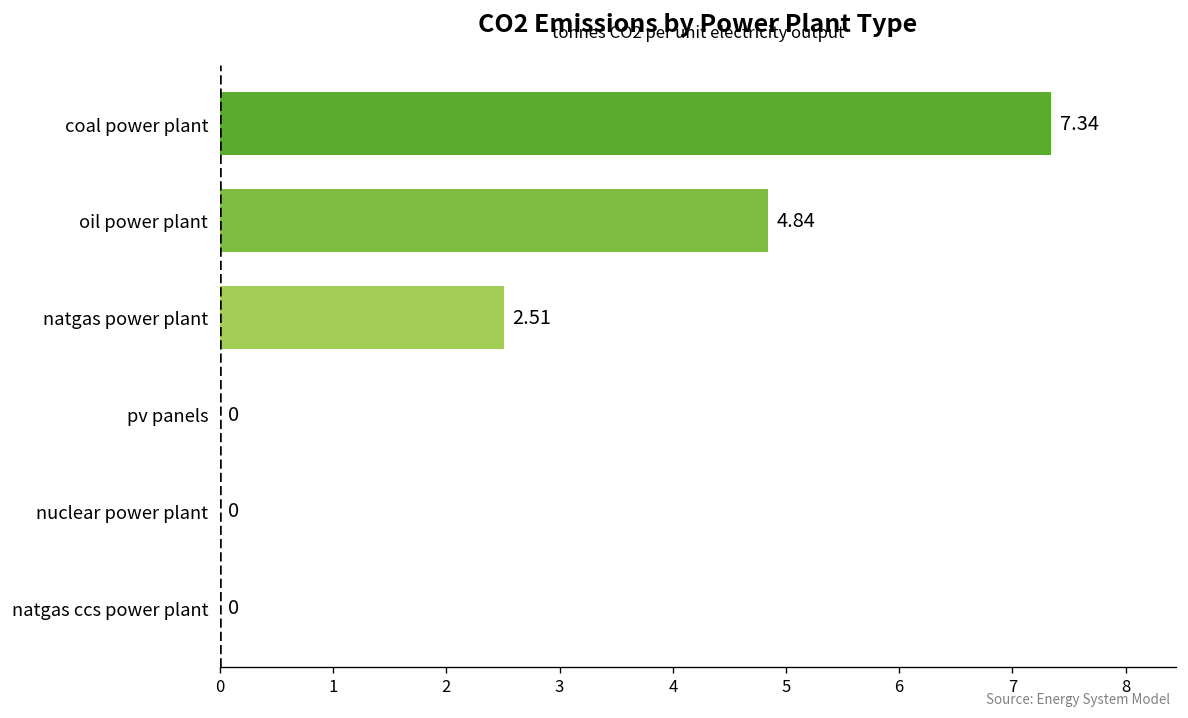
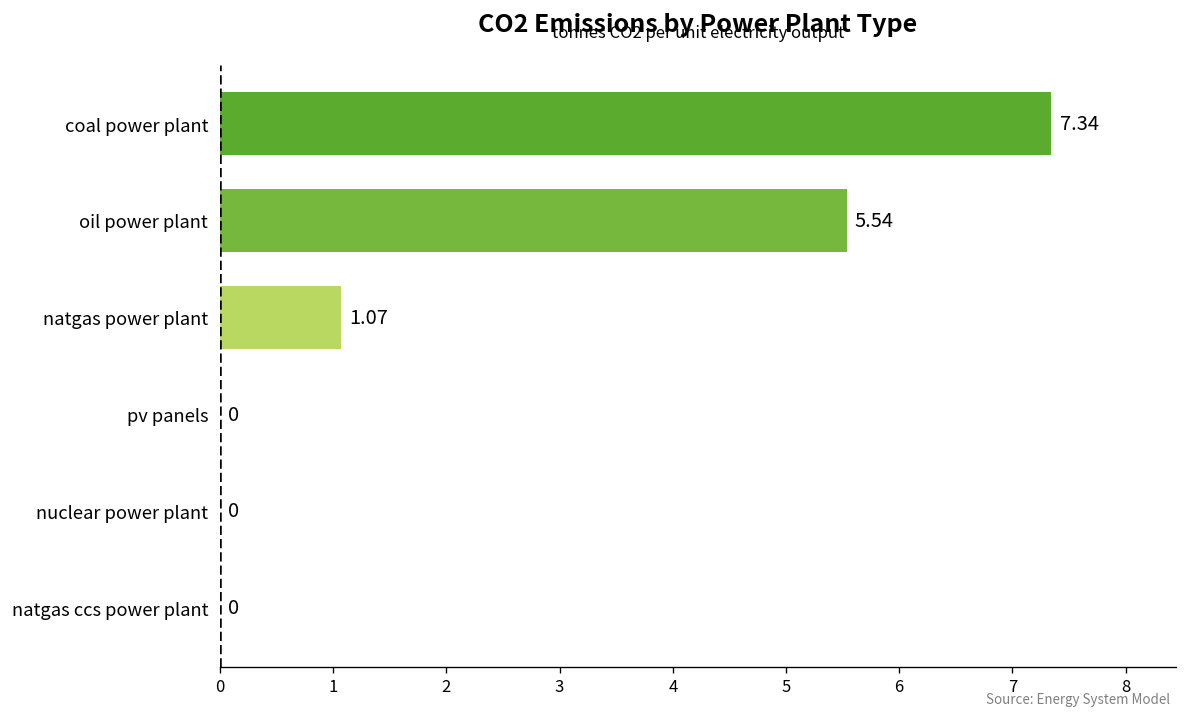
oil power plant: 4.84 -> 5.54
natgas power plant: 2.51 -> 1.07
